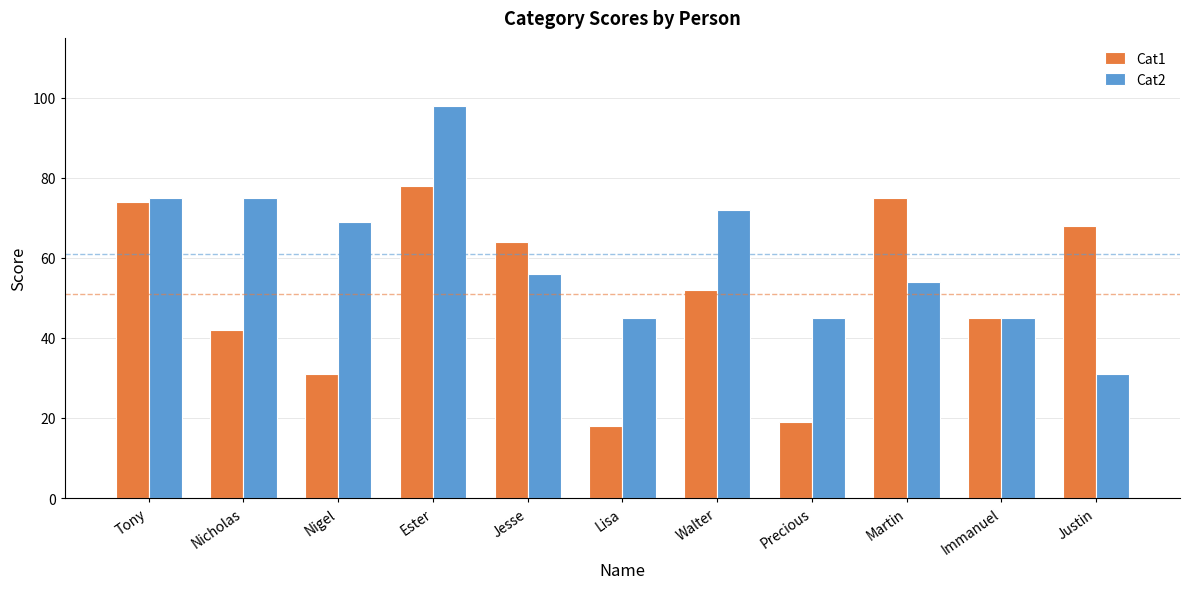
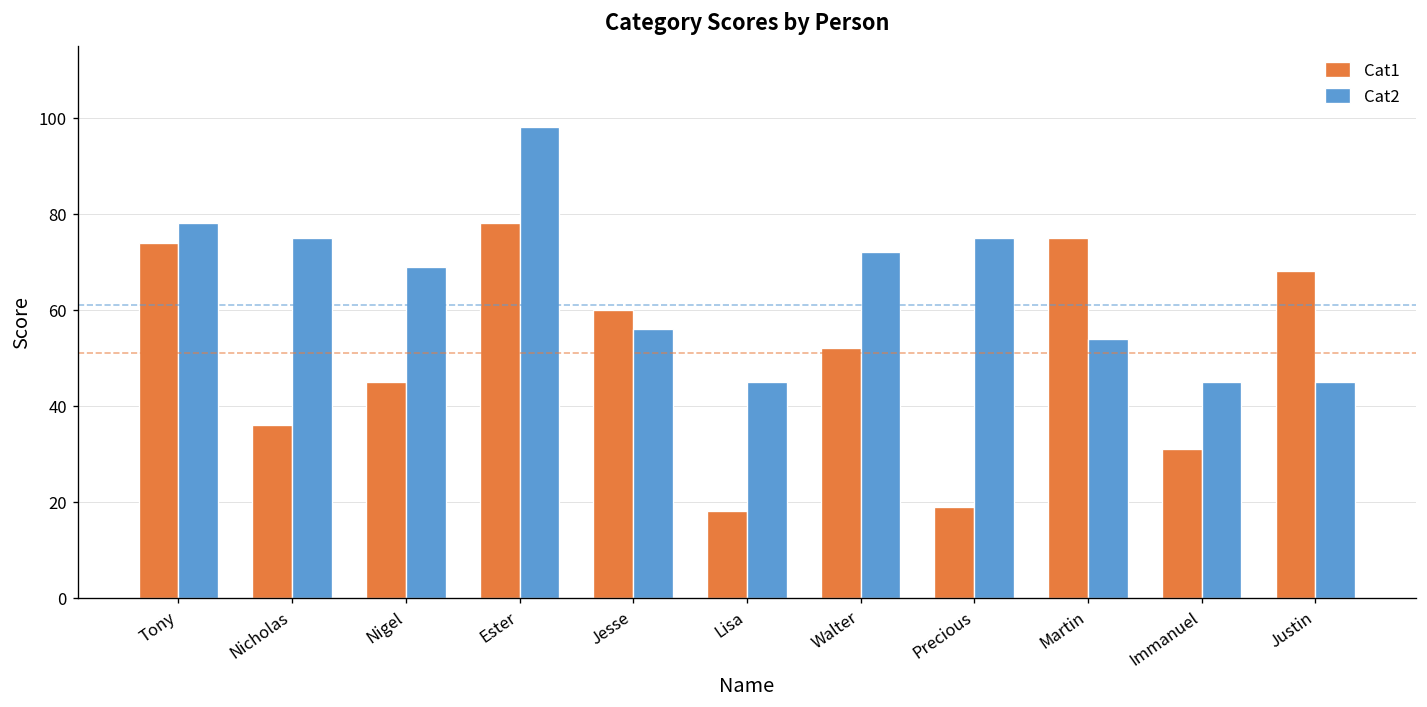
Cat2, Tony: 75 -> 78
Cat1, Nicholas: 42 -> 36
Cat1, Nigel: 31 -> 45
Cat1, Jesse: 64 -> 60
Cat2, Precious: 45 -> 75
Cat1, Immanuel: 45 -> 31
Cat2, Justin: 31 -> 45
